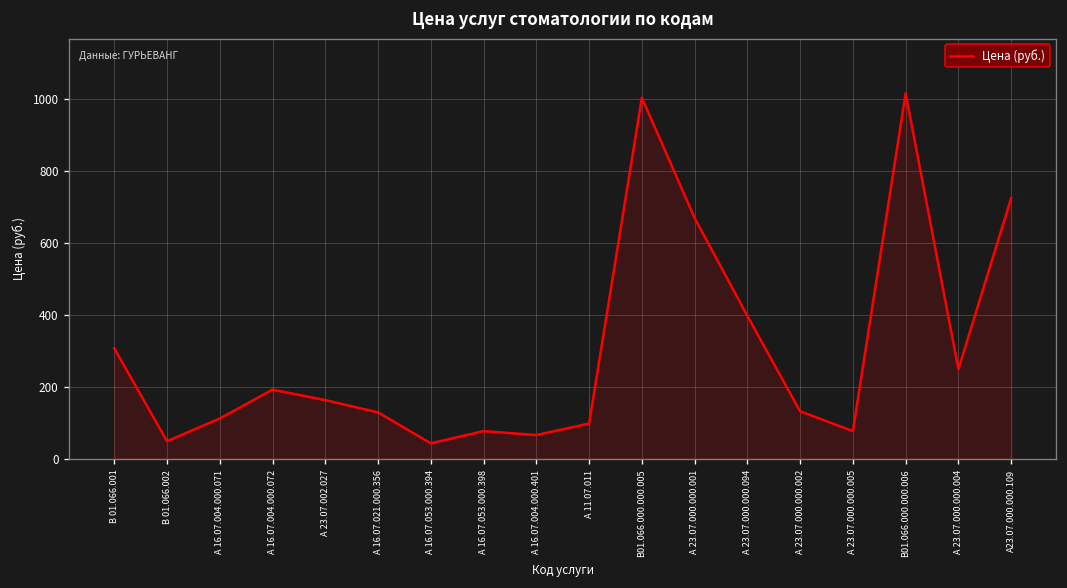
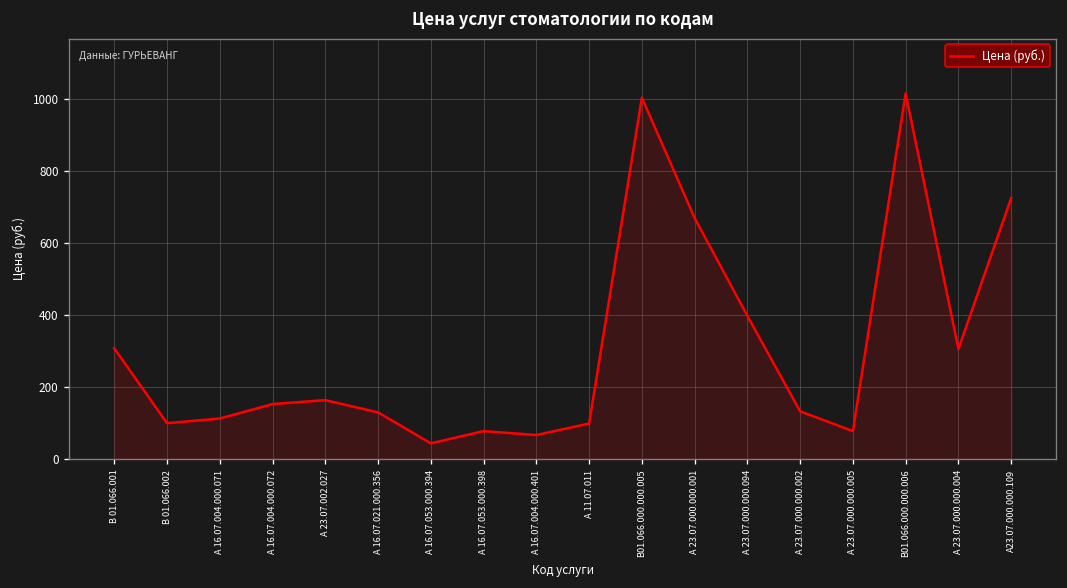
В 01.066.002: 50 -> 100
А 16.07.004.000.072: 190 -> 150
А 23.07.000.000.004: 250 -> 310
